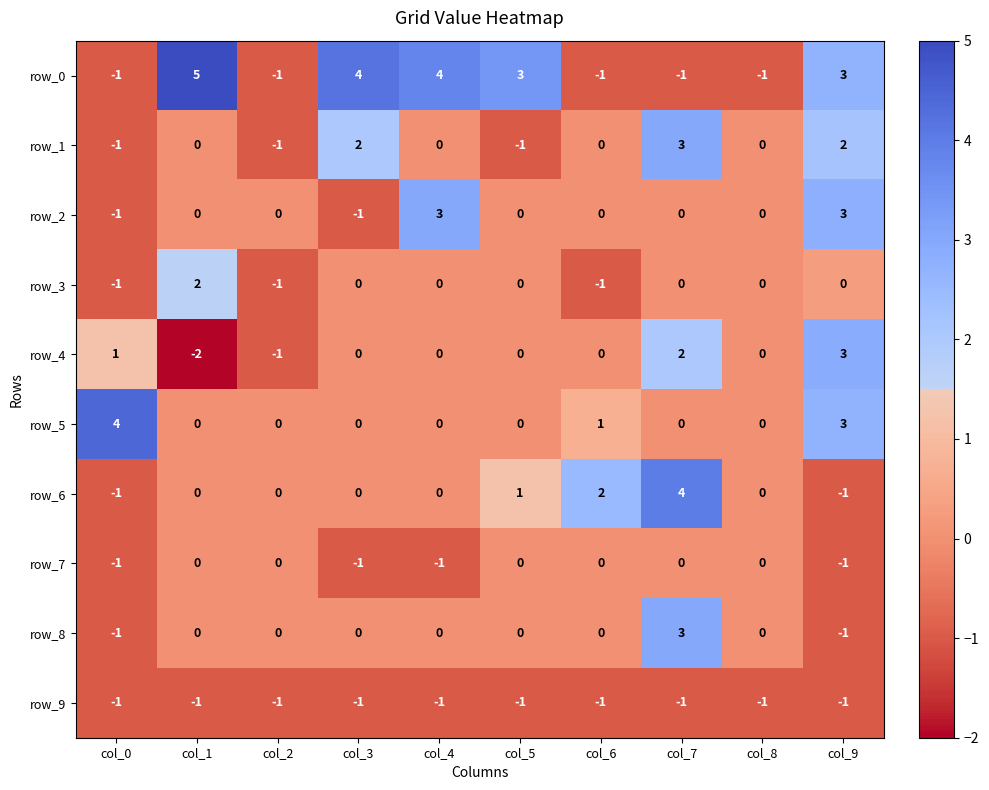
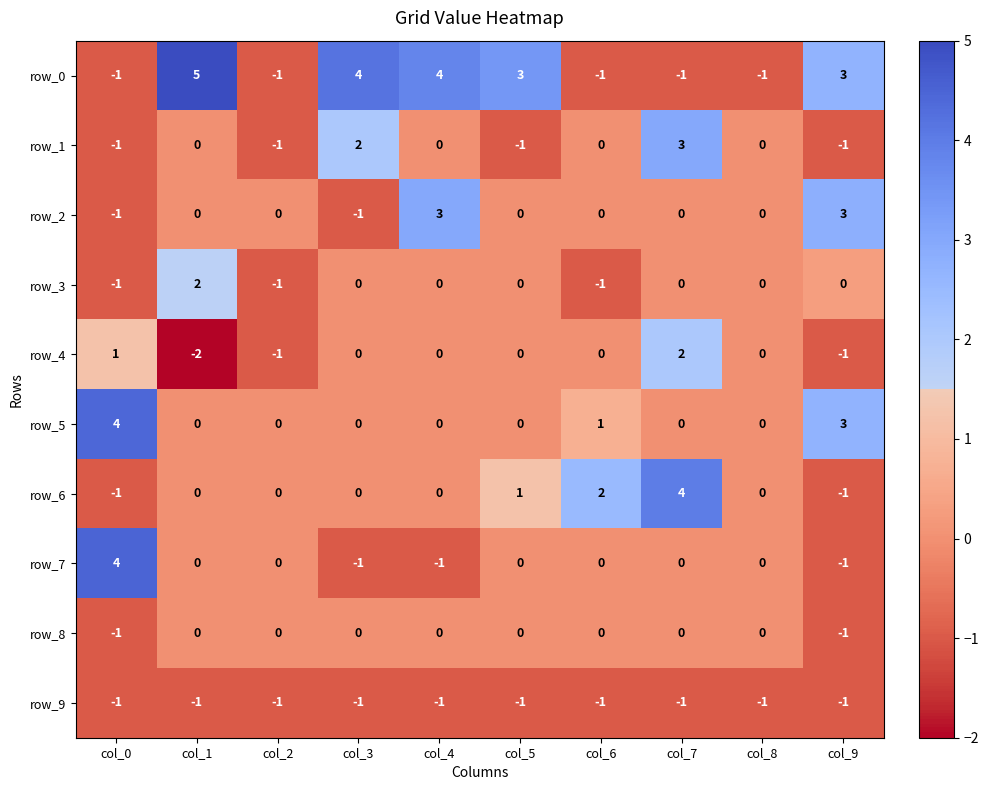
row_1, col_9: 2 -> -1
row_4, col_9: 3 -> -1
row_7, col_0: -1 -> 4
row_8, col_7: 3 -> 0
